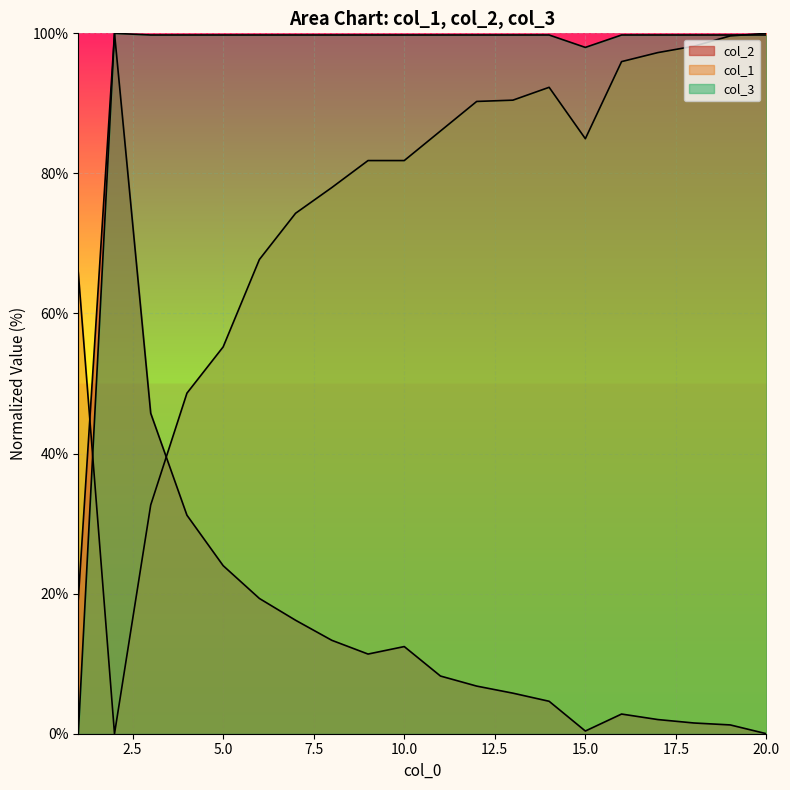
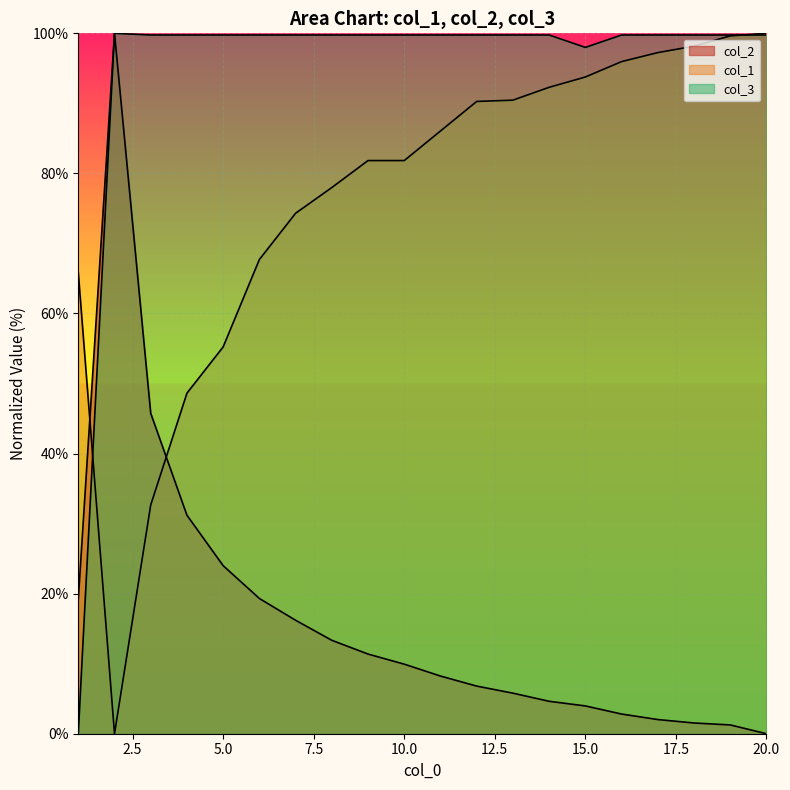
col_2, 10.0: 12% -> 10%
col_2, 15.0: 0% -> 4%
col_1, 15.0: 85% -> 94%
